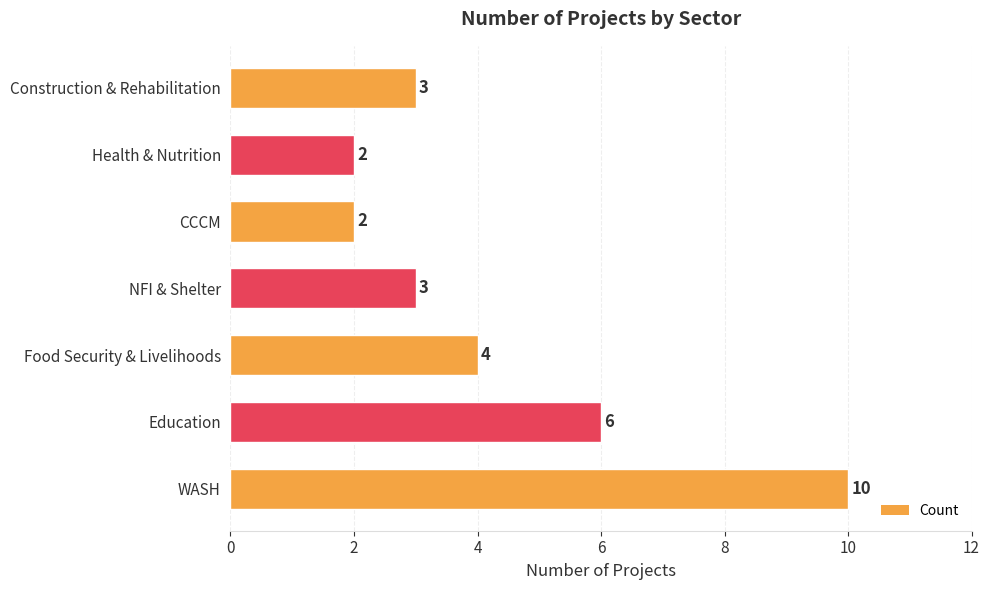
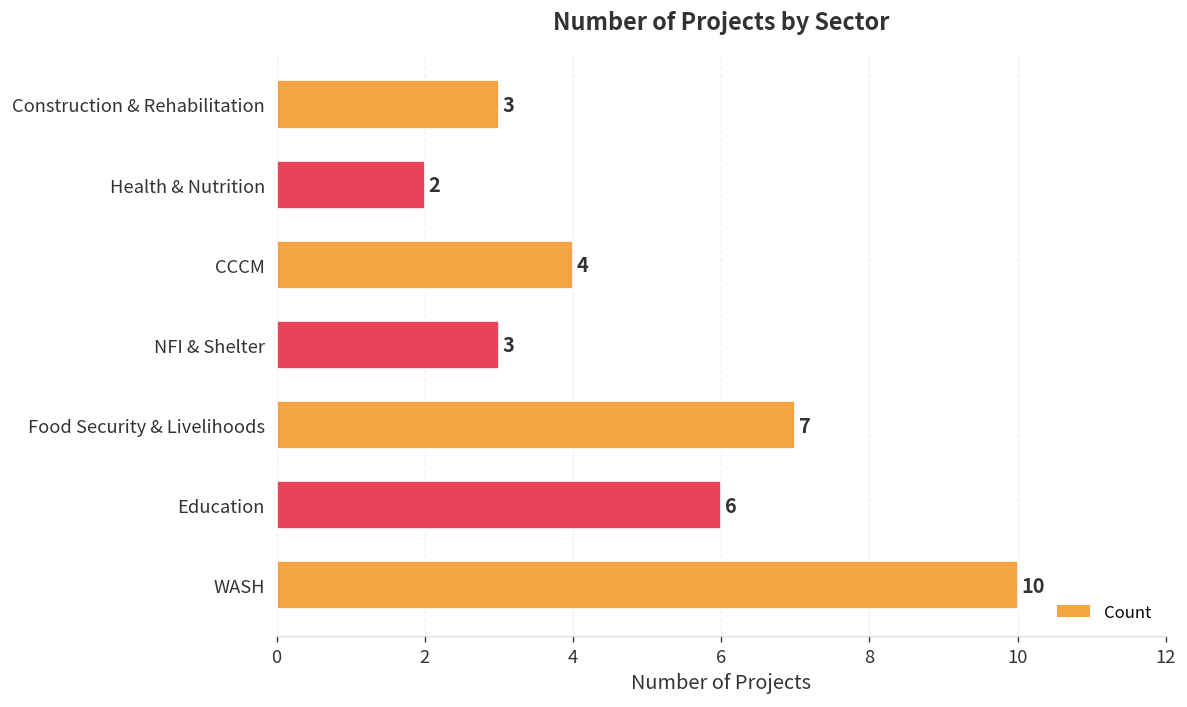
CCCM: 2 -> 4
Food Security & Livelihoods: 4 -> 7
